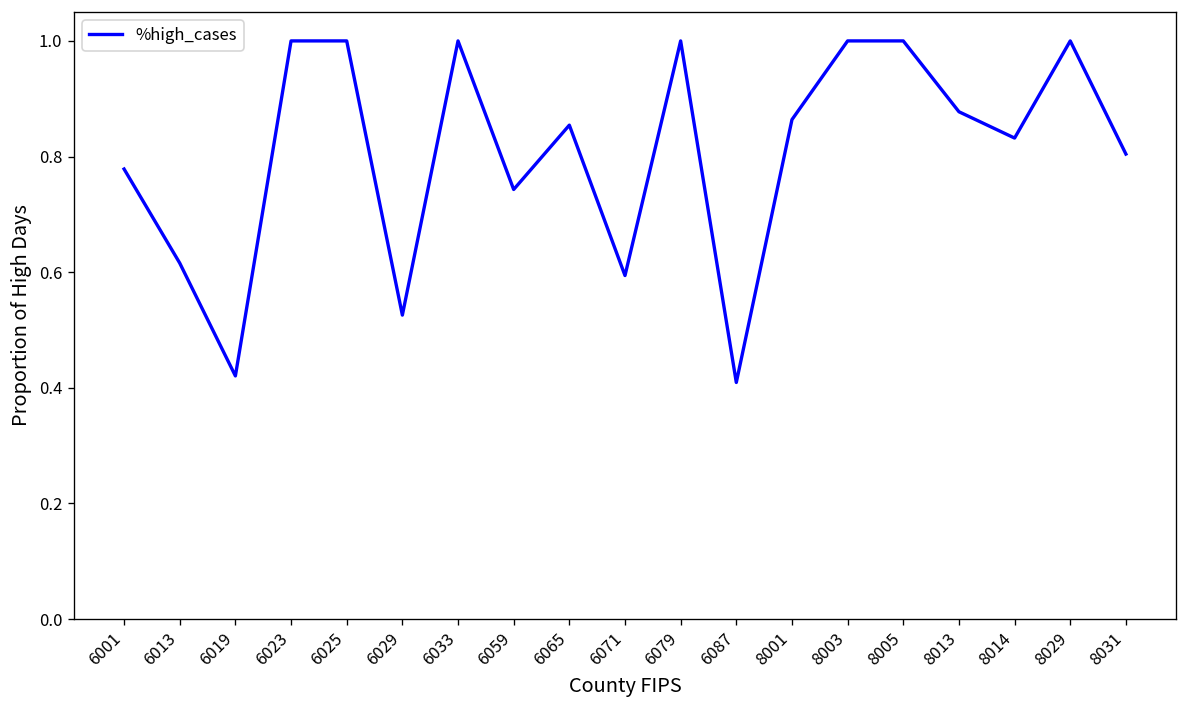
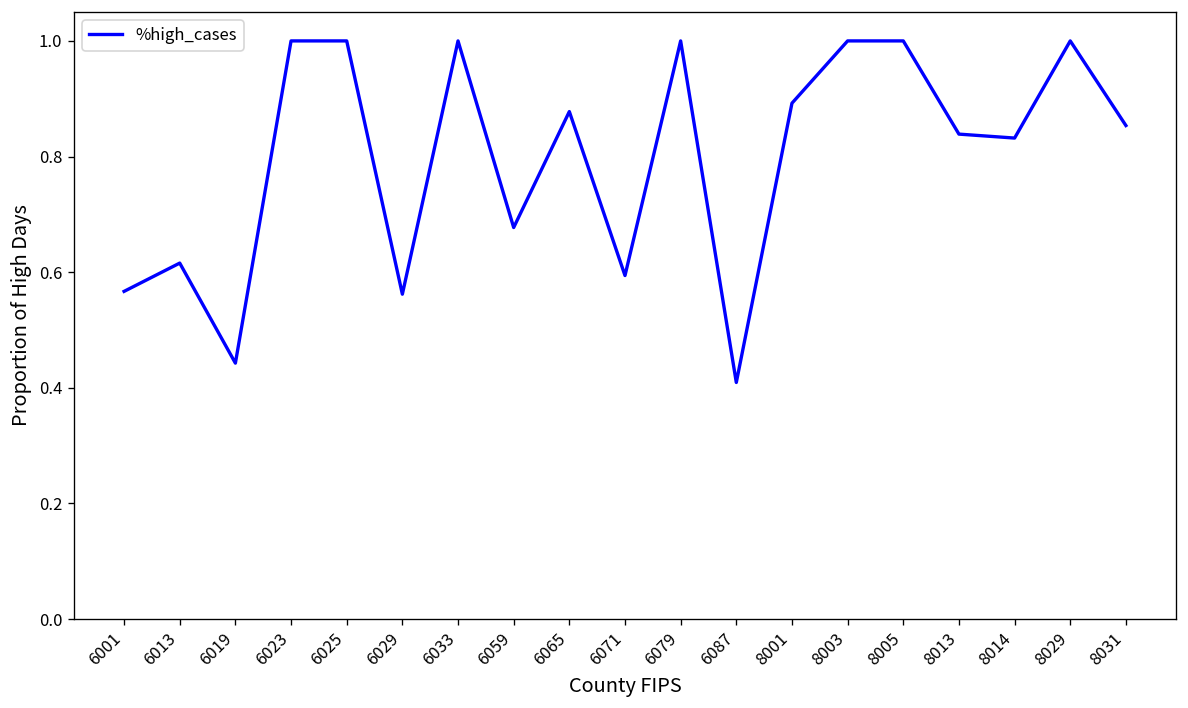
6001: 0.78 -> 0.57
6019: 0.42 -> 0.44
6029: 0.53 -> 0.56
6059: 0.74 -> 0.68
6065: 0.85 -> 0.88
8001: 0.86 -> 0.89
8013: 0.88 -> 0.84
8031: 0.80 -> 0.85
